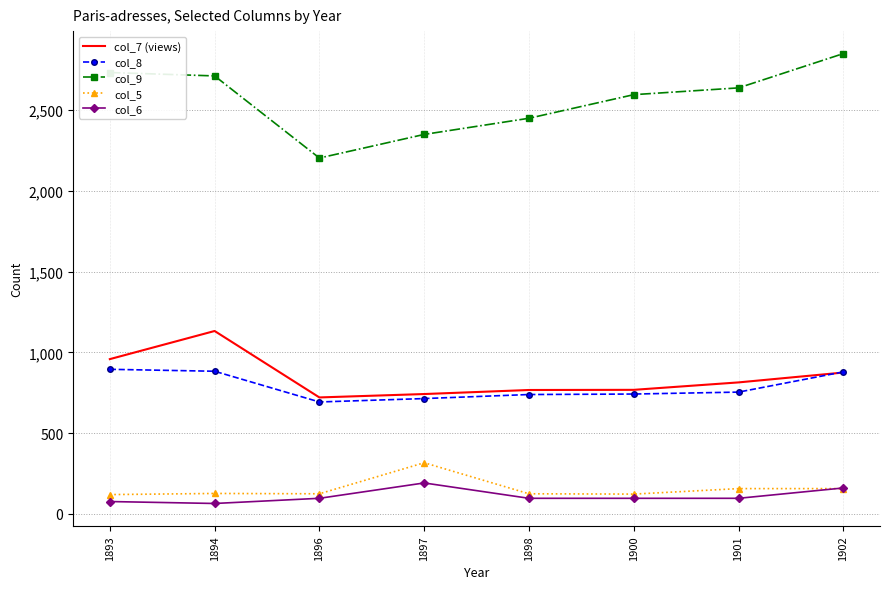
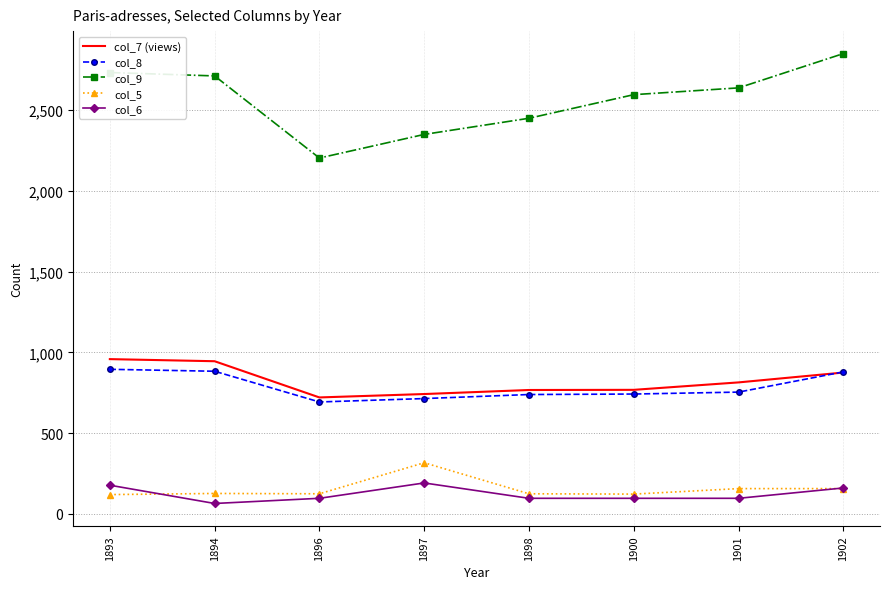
col_6, 1893: 80 -> 180
col_7 (views), 1894: 1,130 -> 950
